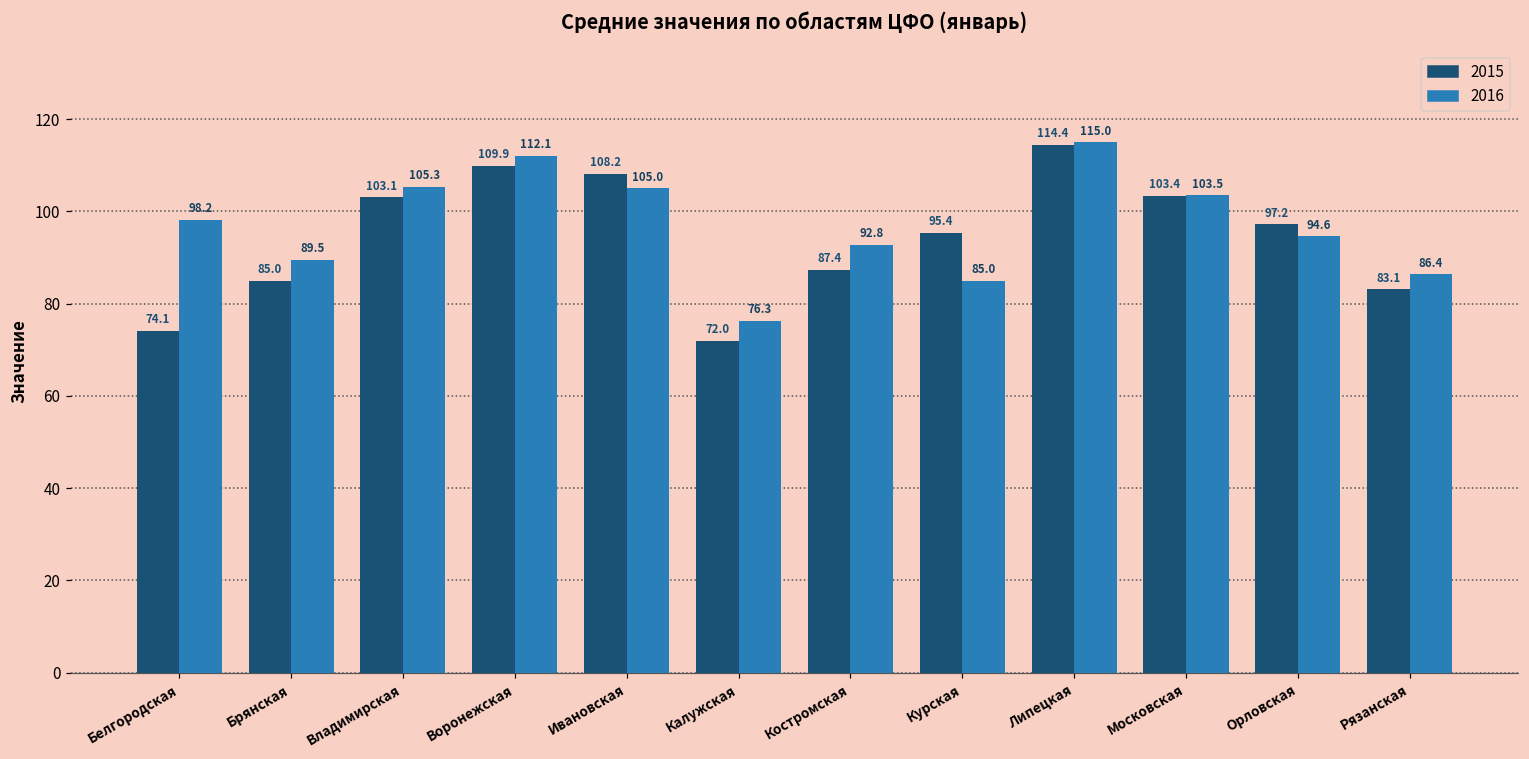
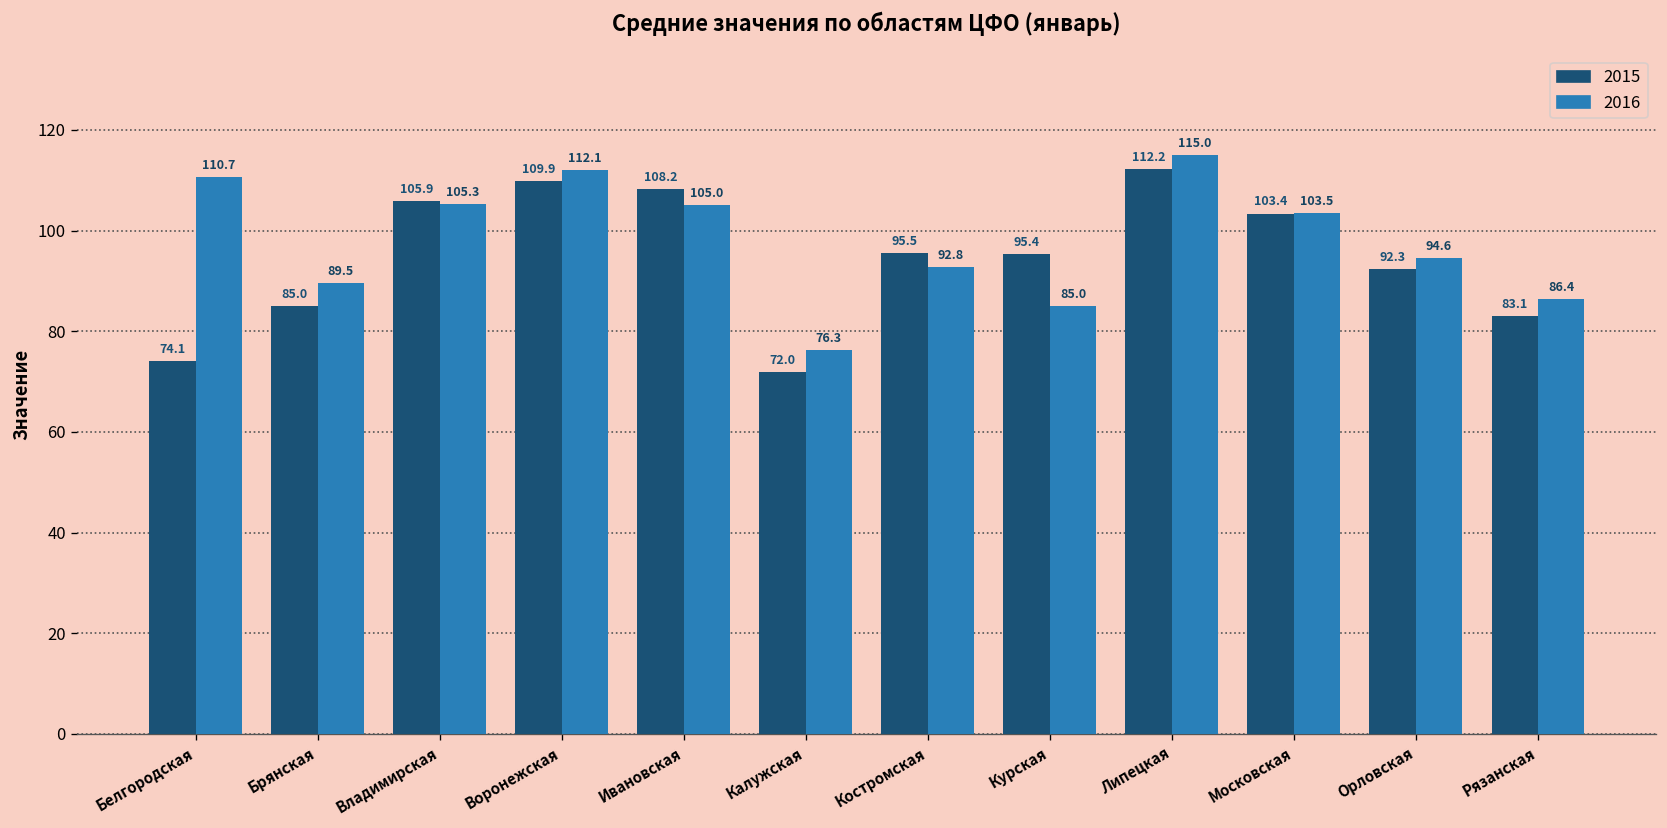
2016, Белгородская: 98.2 -> 110.7
2015, Владимирская: 103.1 -> 105.9
2015, Костромская: 87.4 -> 95.5
2015, Липецкая: 114.4 -> 112.2
2015, Орловская: 97.2 -> 92.3
